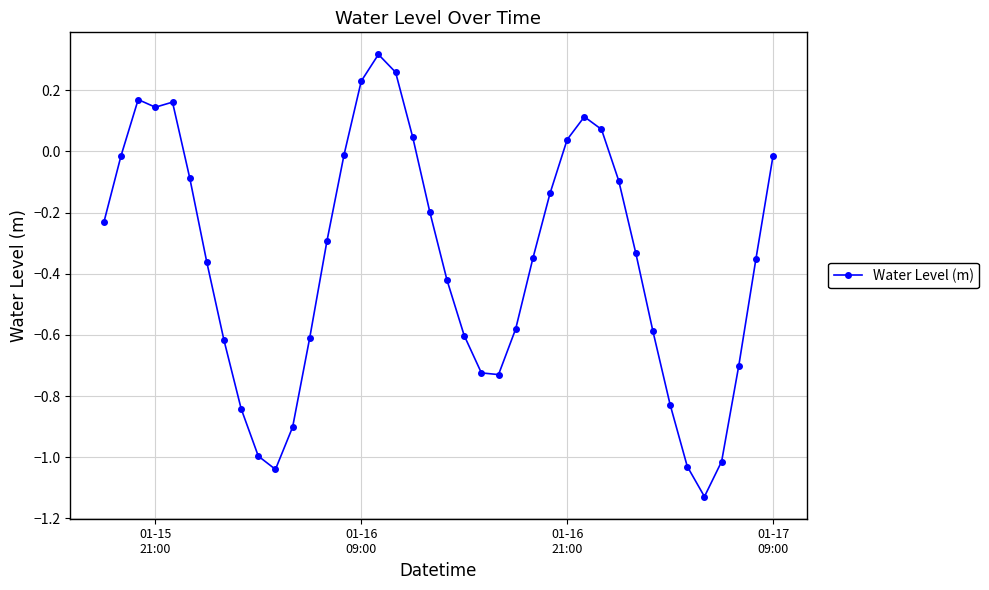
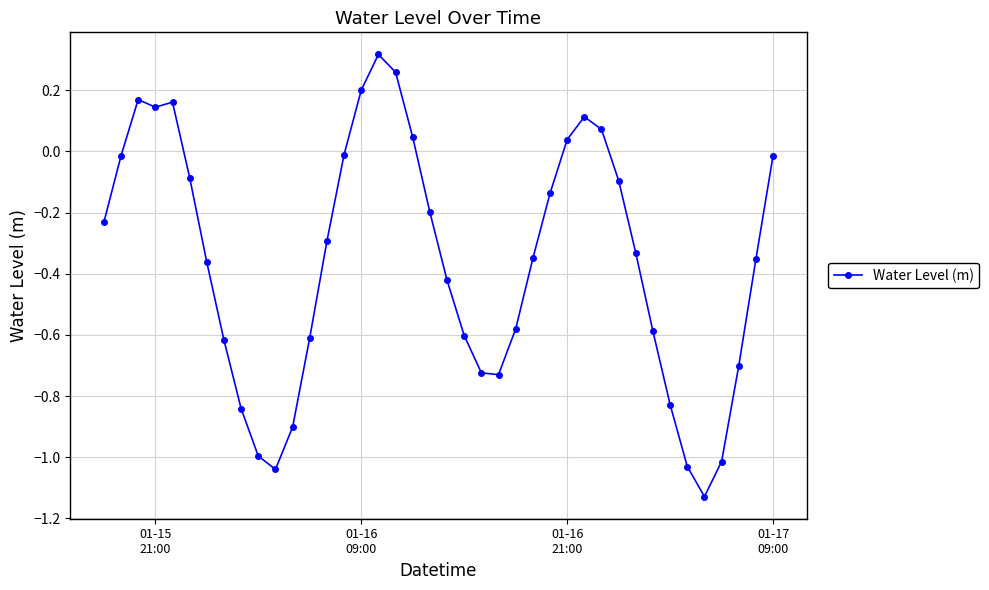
01-16 09:00: 0.23 -> 0.20
